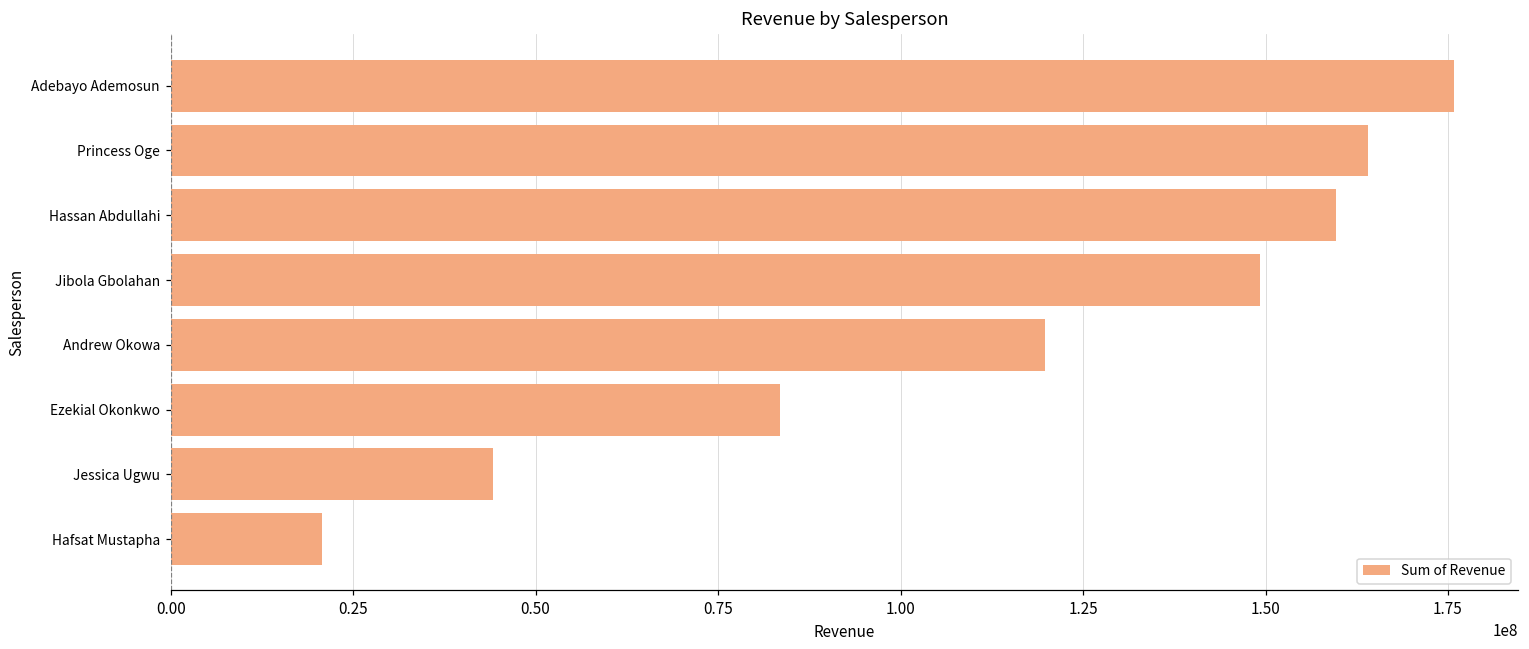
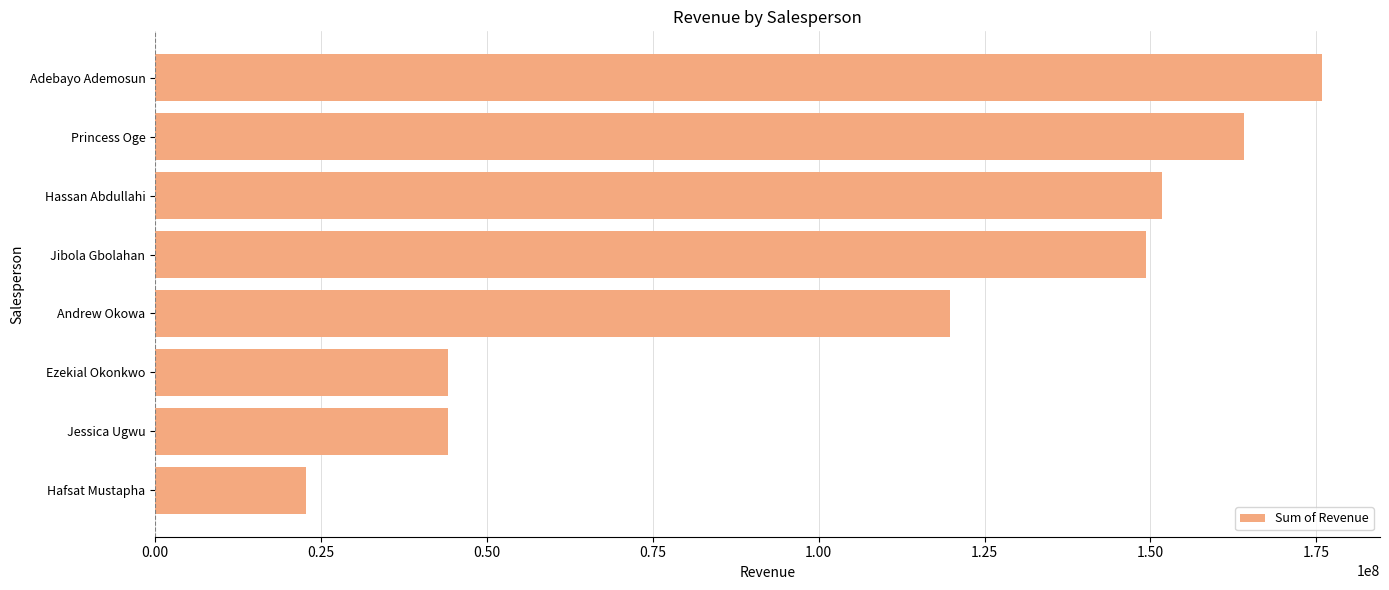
Hassan Abdullahi: 160000000 -> 152000000
Ezekial Okonkwo: 84000000 -> 44000000
Hafsat Mustapha: 21000000 -> 23000000
